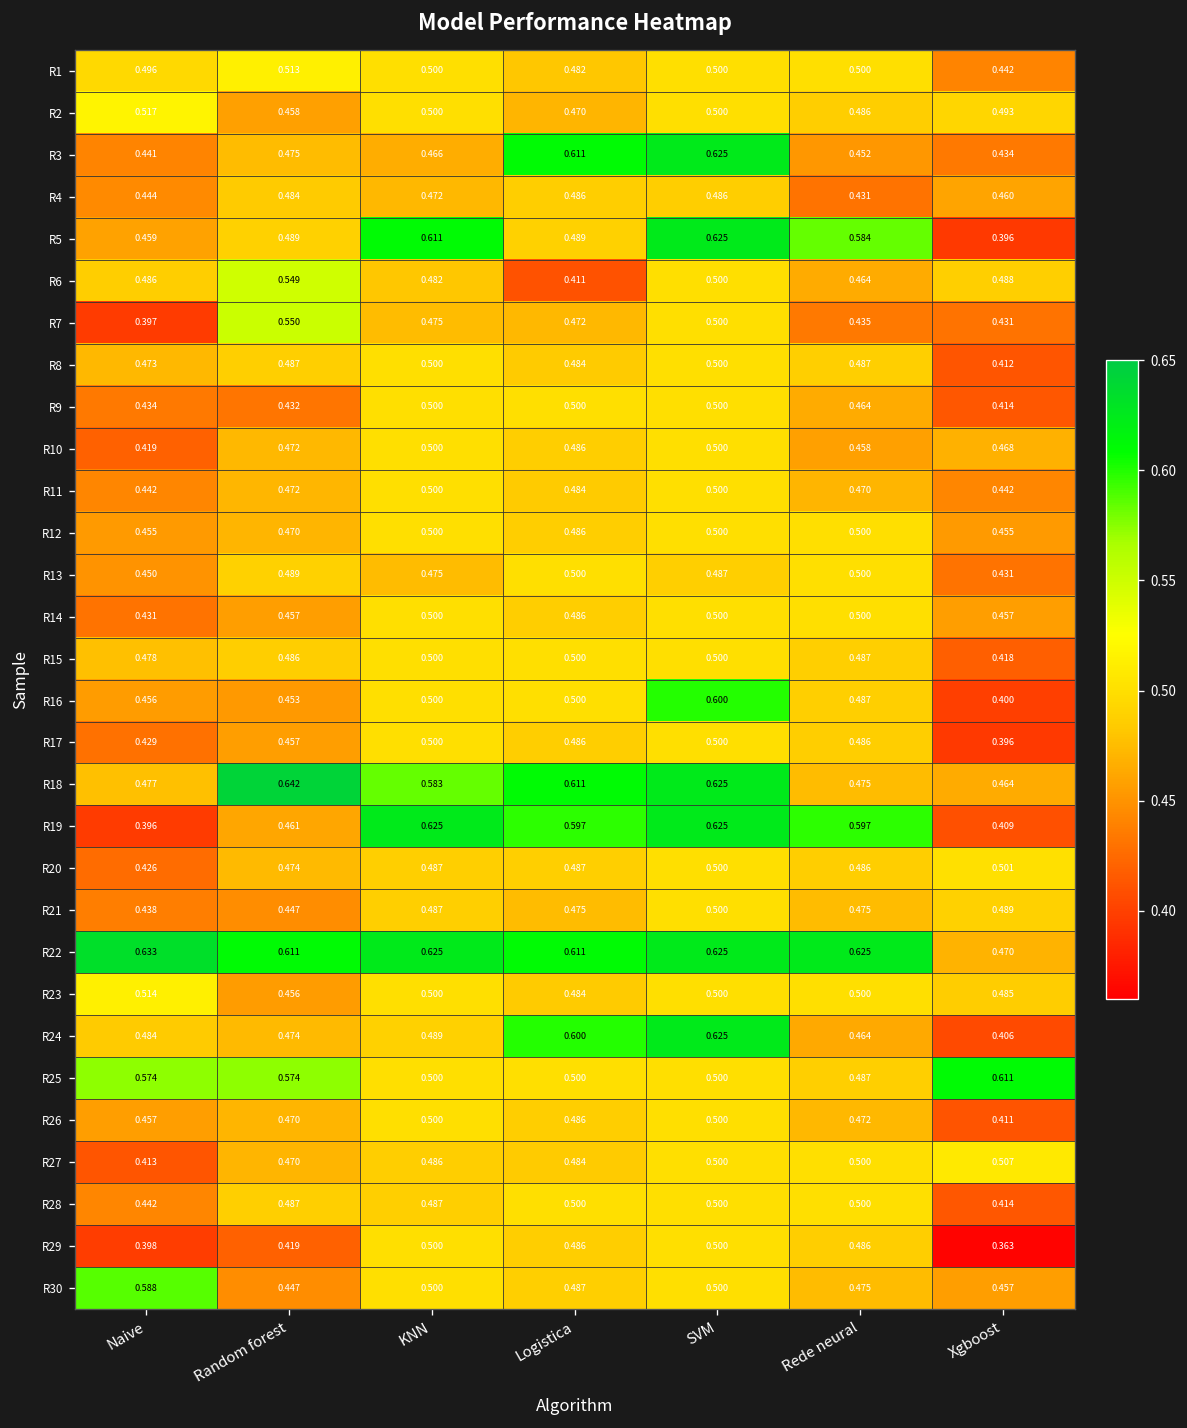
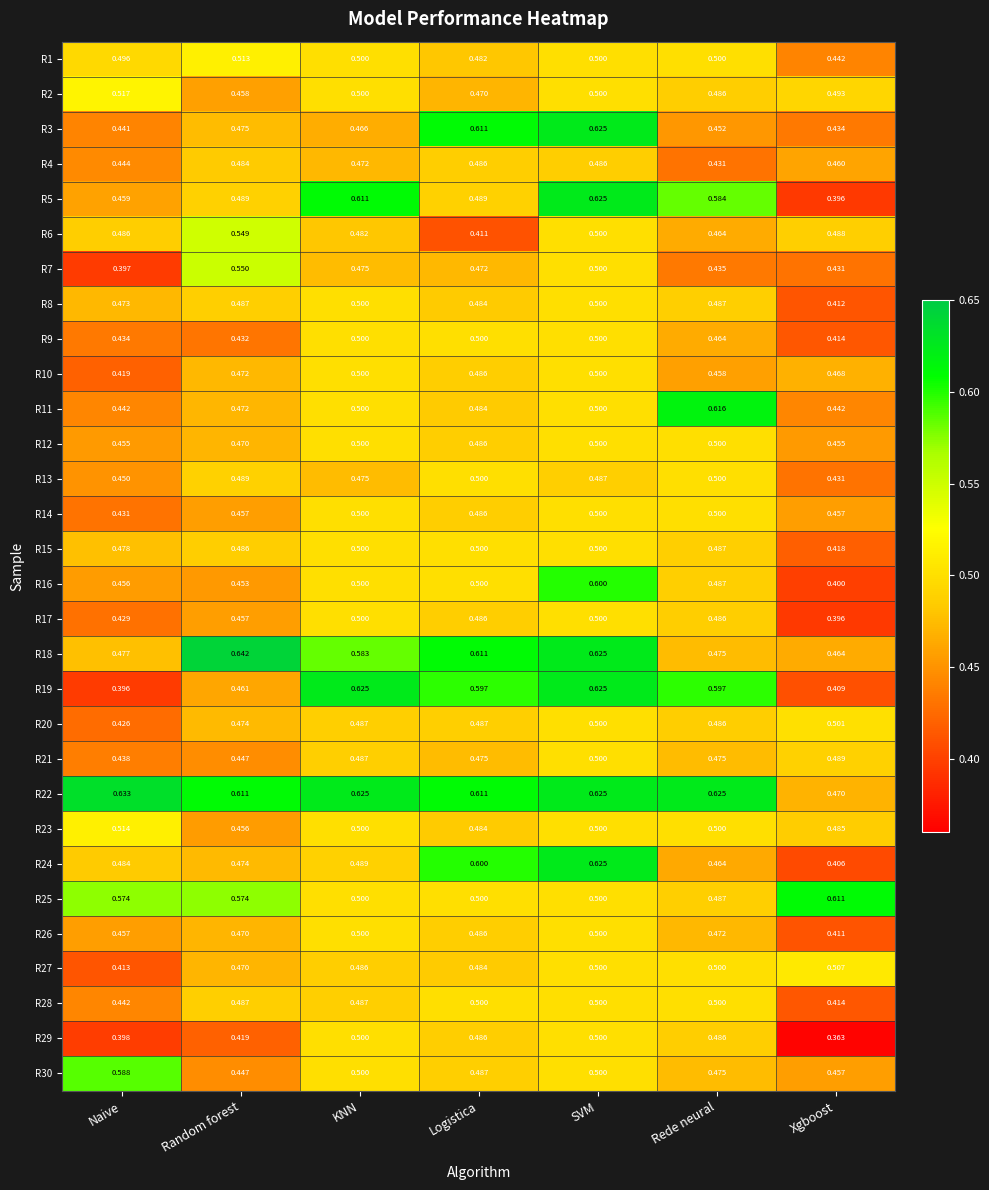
R11, Rede neural: 0.470 -> 0.616
